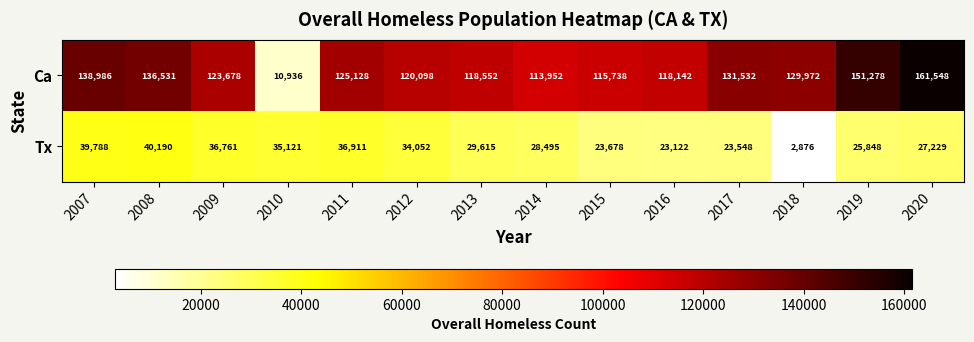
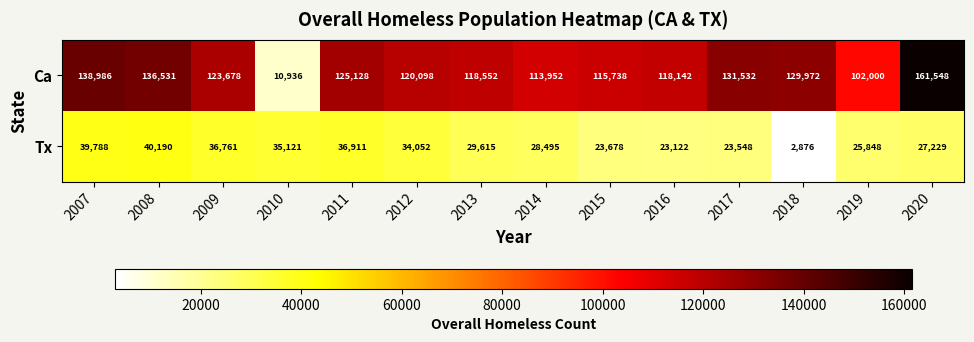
Ca, 2019: 151,278 -> 102,000
